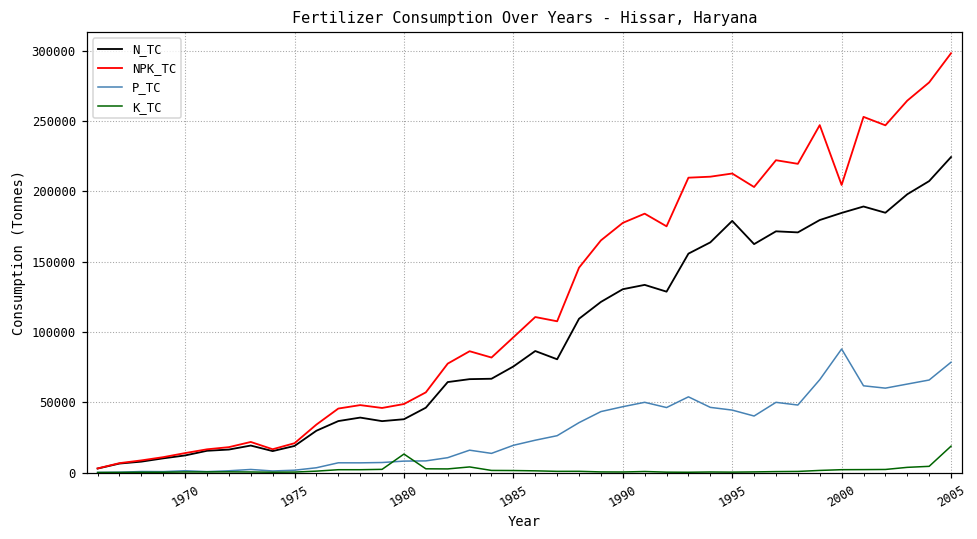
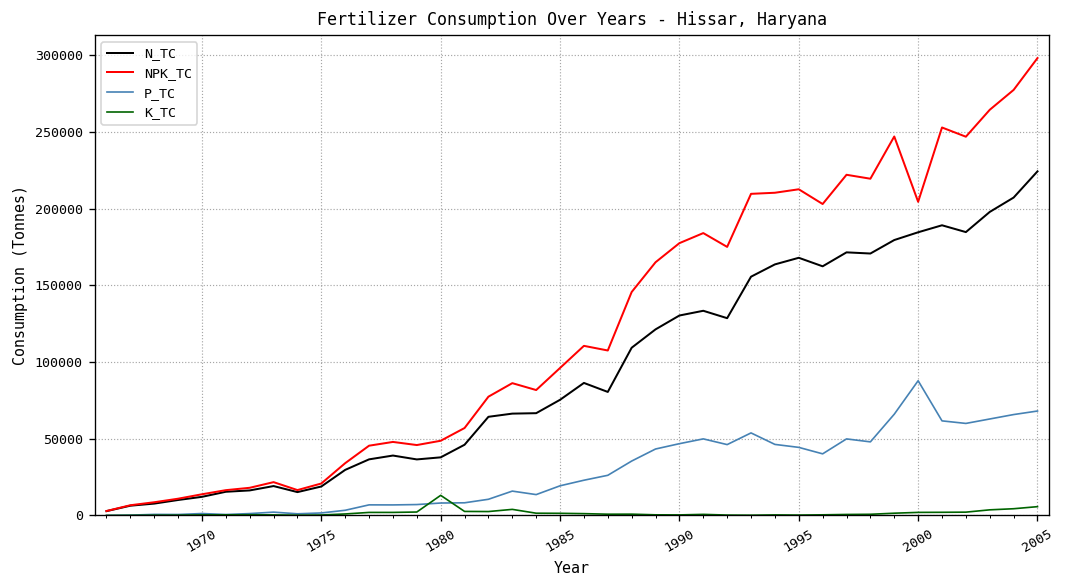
N_TC, 1995: 179000 -> 168000
P_TC, 2005: 78000 -> 68000
K_TC, 2005: 19000 -> 6000
